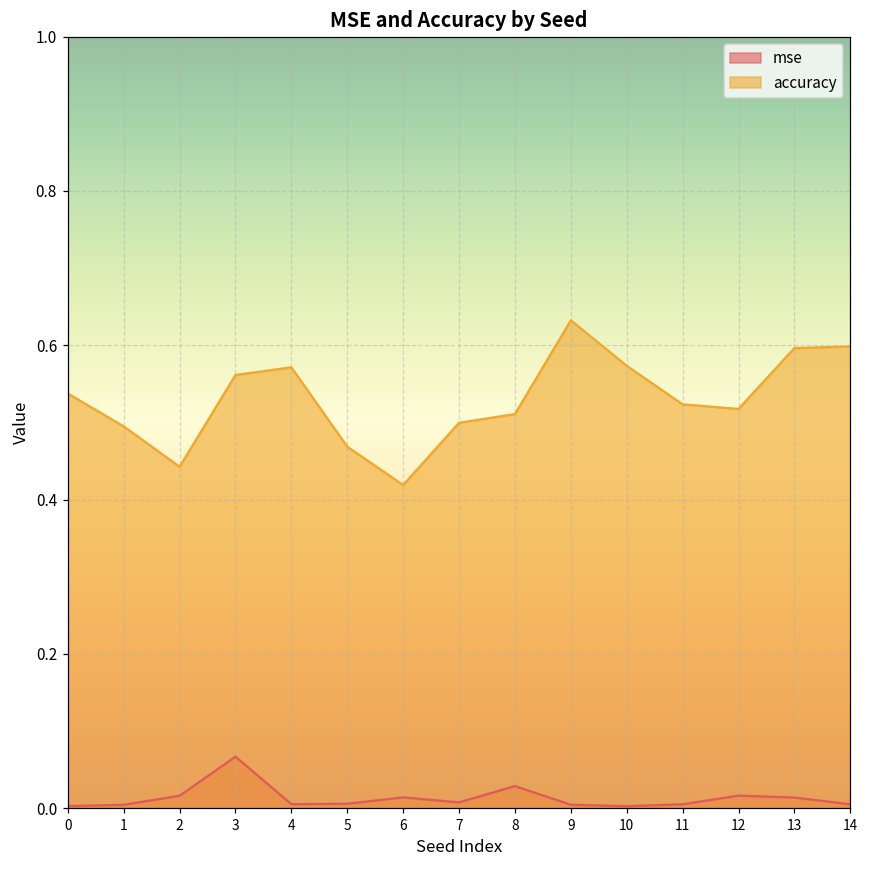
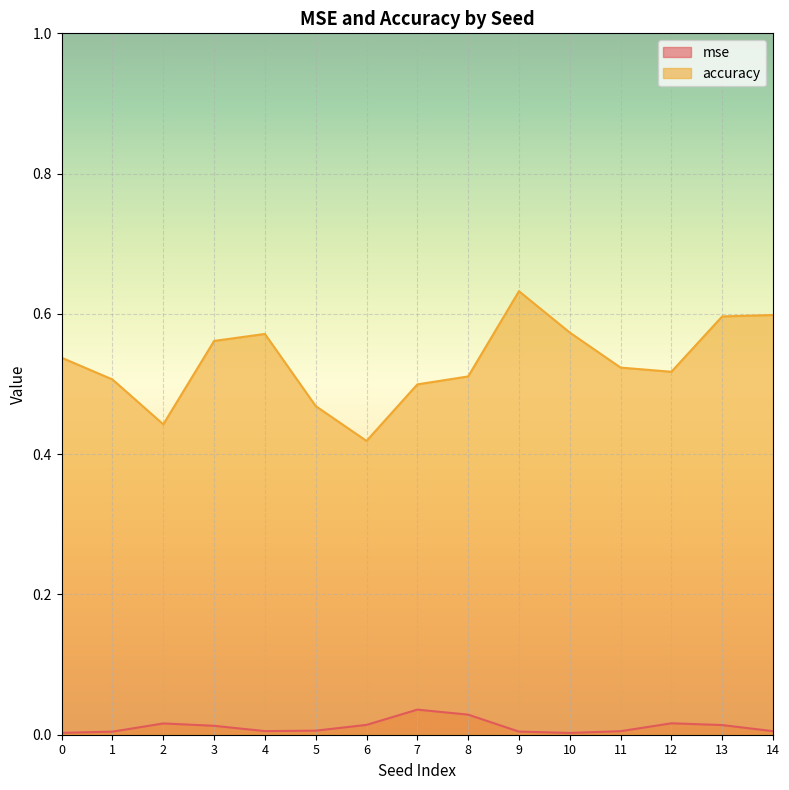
accuracy, 1: 0.49 -> 0.51
mse, 3: 0.07 -> 0.01
mse, 7: 0.01 -> 0.04
